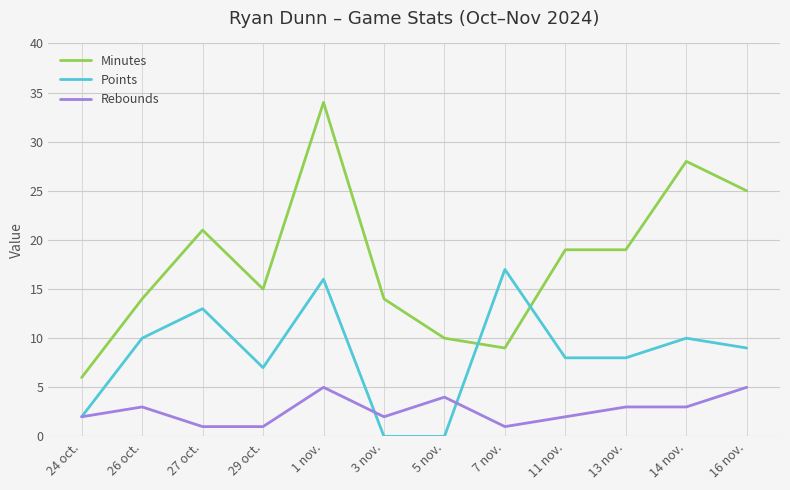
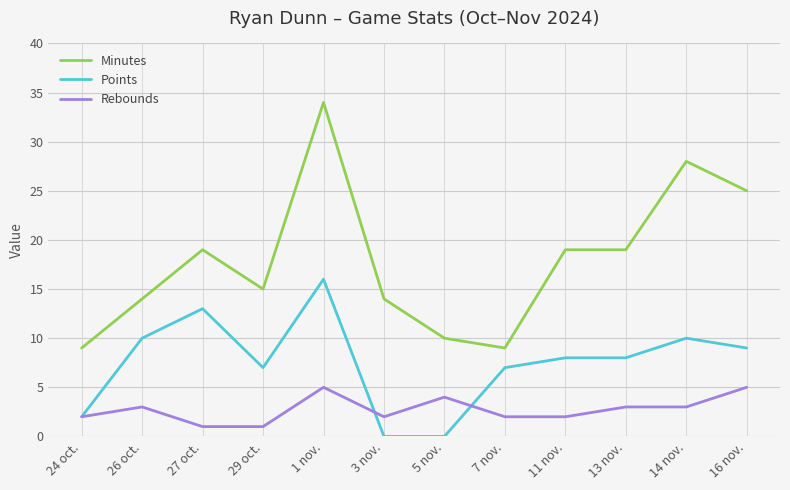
Minutes, 24 oct.: 6 -> 9
Minutes, 27 oct.: 21 -> 19
Points, 7 nov.: 17 -> 7
Rebounds, 7 nov.: 1 -> 2
